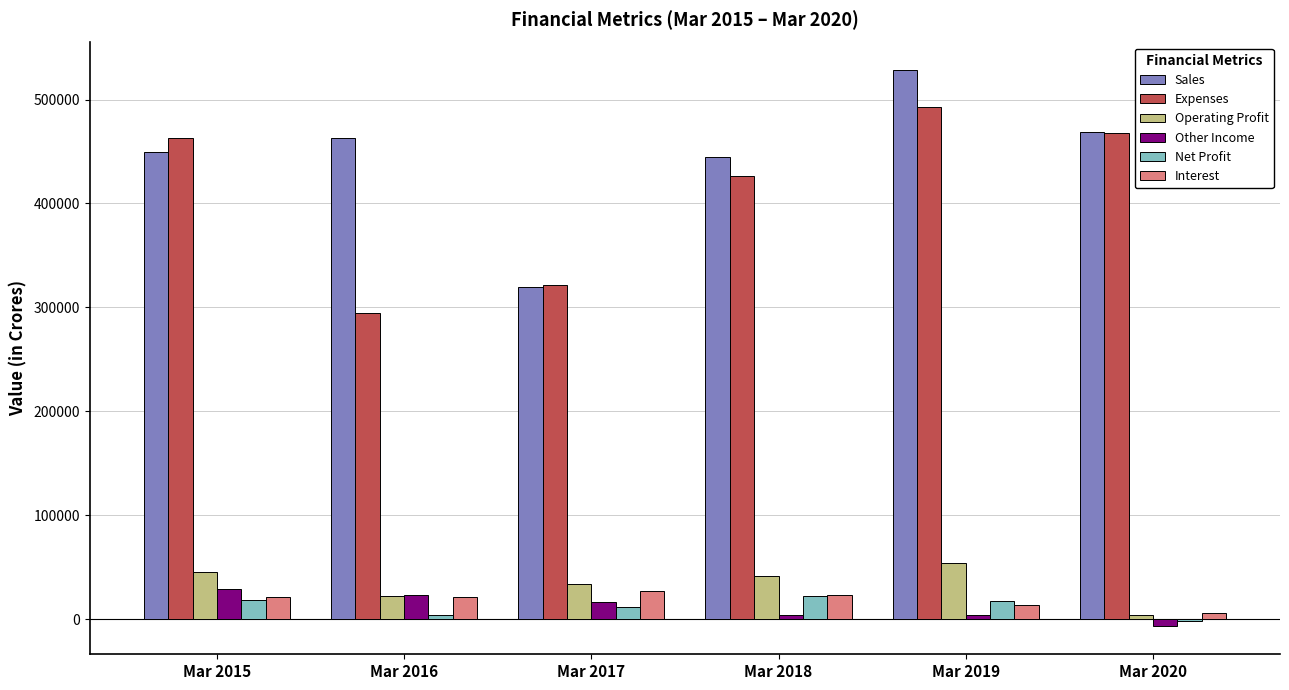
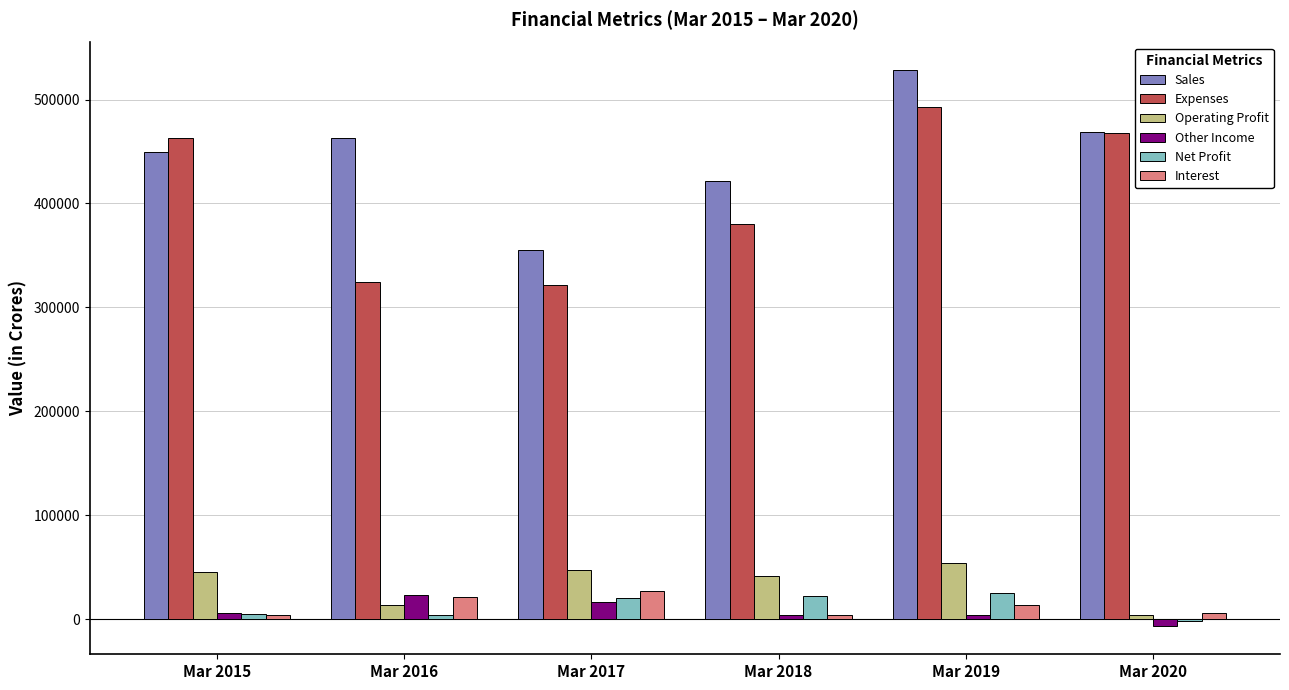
Other Income, Mar 2015: 29000 -> 6000
Net Profit, Mar 2015: 18000 -> 5000
Interest, Mar 2015: 21000 -> 4000
Expenses, Mar 2016: 294000 -> 324000
Operating Profit, Mar 2016: 22000 -> 13000
Sales, Mar 2017: 320000 -> 355000
Operating Profit, Mar 2017: 34000 -> 47000
Net Profit, Mar 2017: 12000 -> 20000
Sales, Mar 2018: 445000 -> 421000
Expenses, Mar 2018: 426000 -> 380000
Interest, Mar 2018: 23000 -> 4000
Net Profit, Mar 2019: 17000 -> 25000
